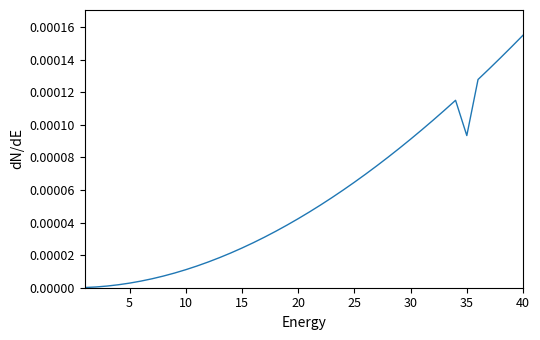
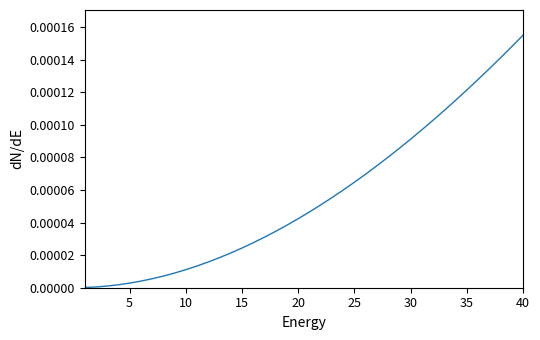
35: 0.000093 -> 0.000121
